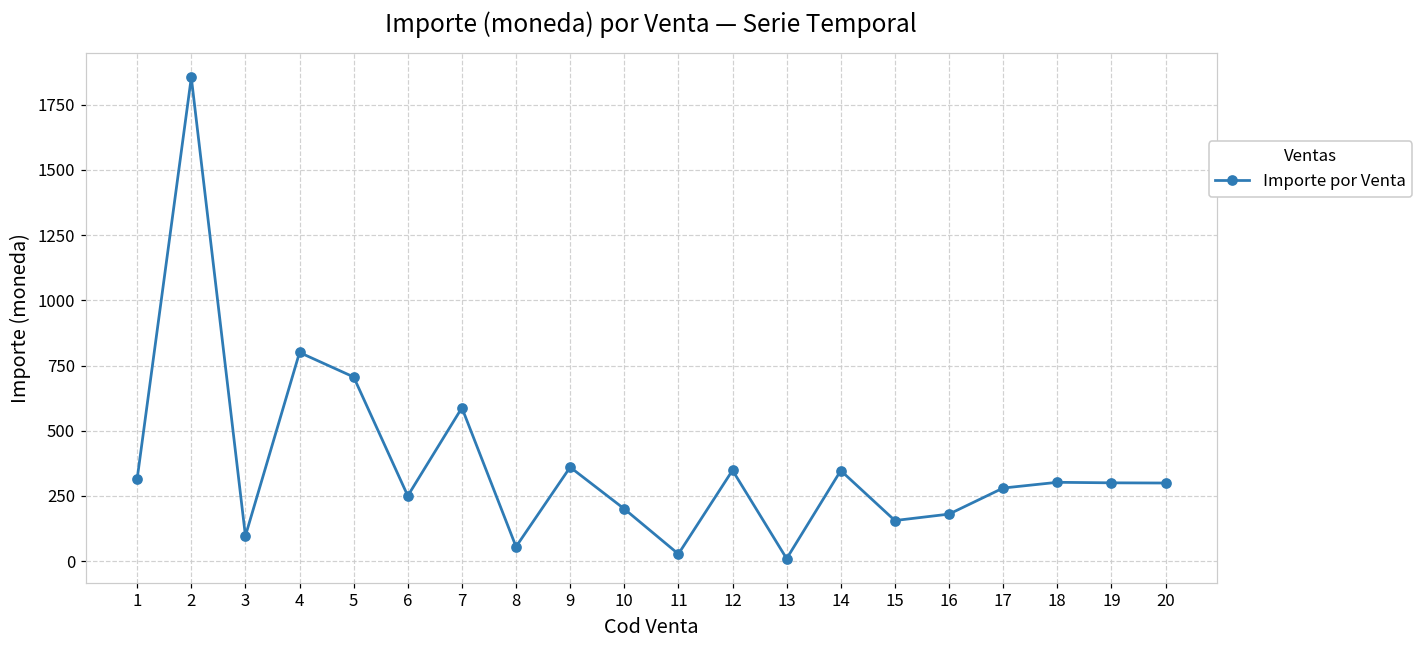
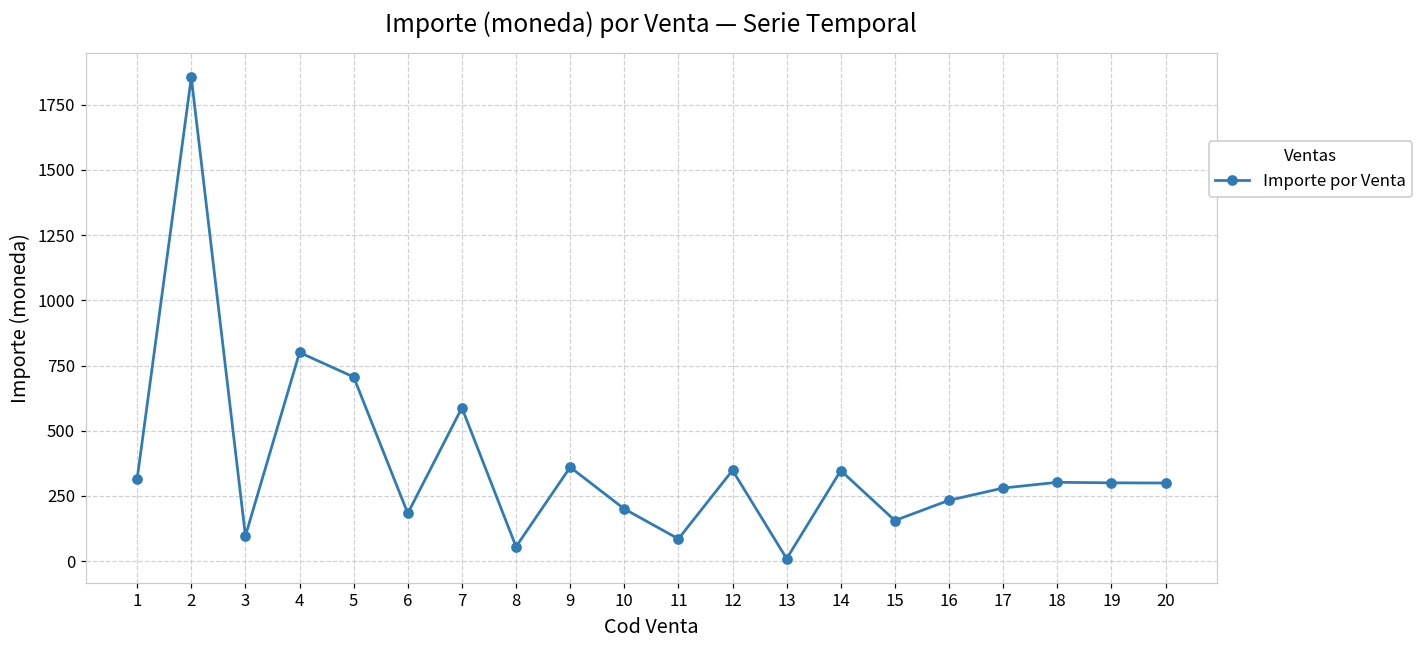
6: 250 -> 180
11: 30 -> 90
16: 180 -> 230
